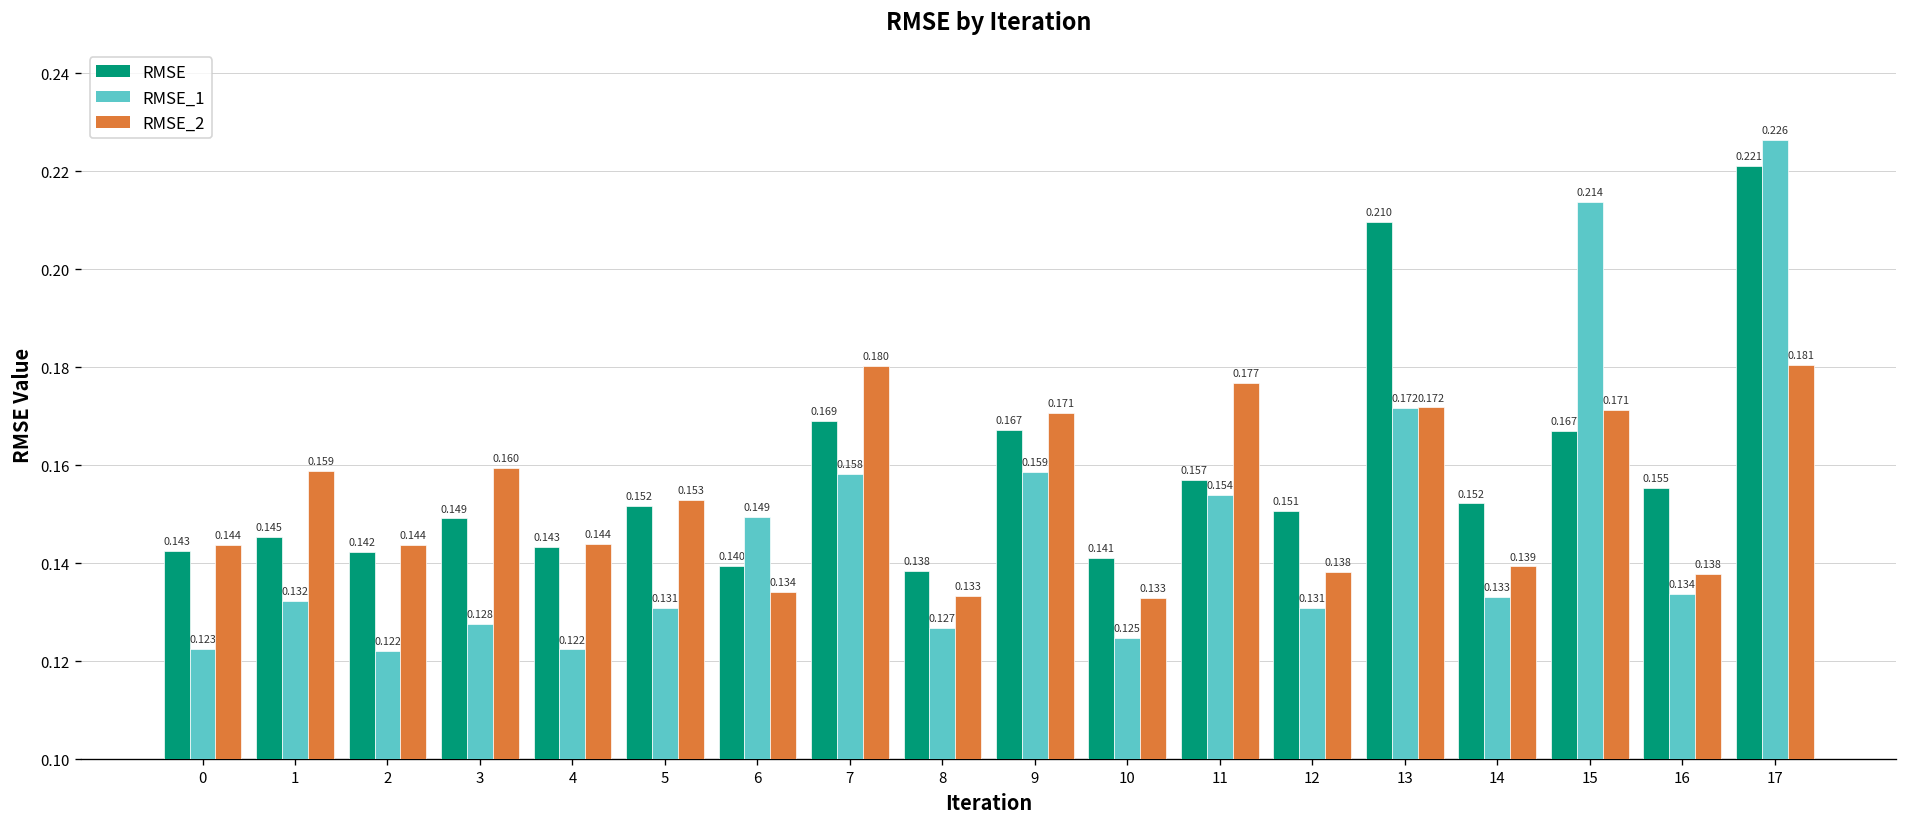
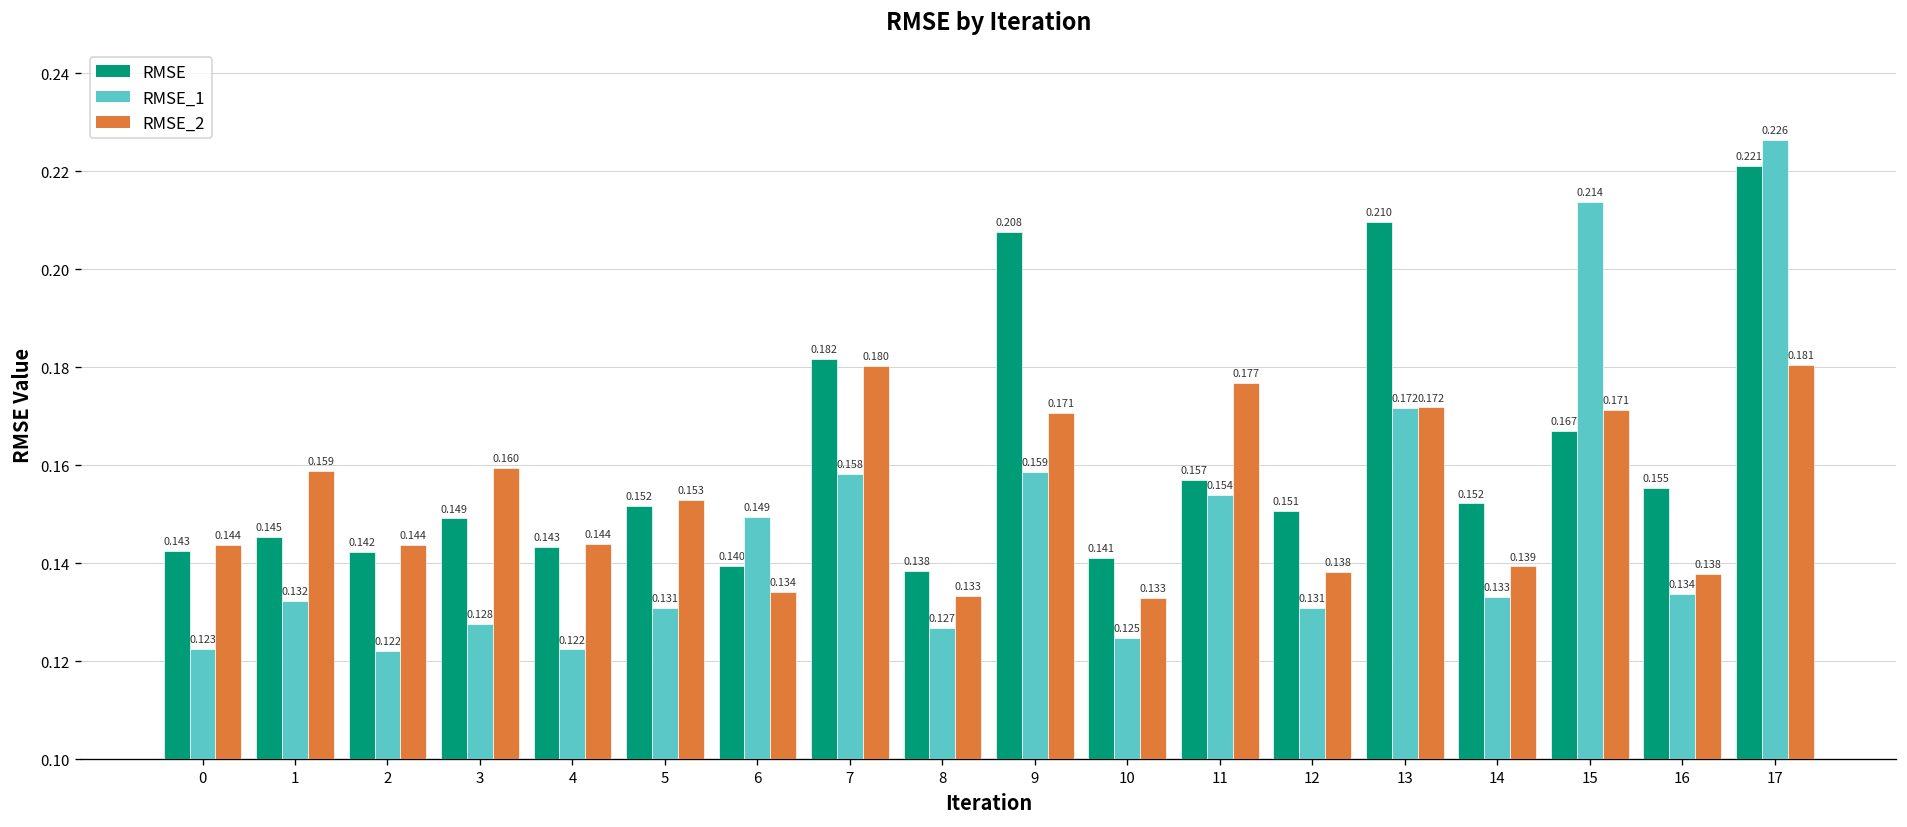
RMSE, 7: 0.169 -> 0.182
RMSE, 9: 0.167 -> 0.208
